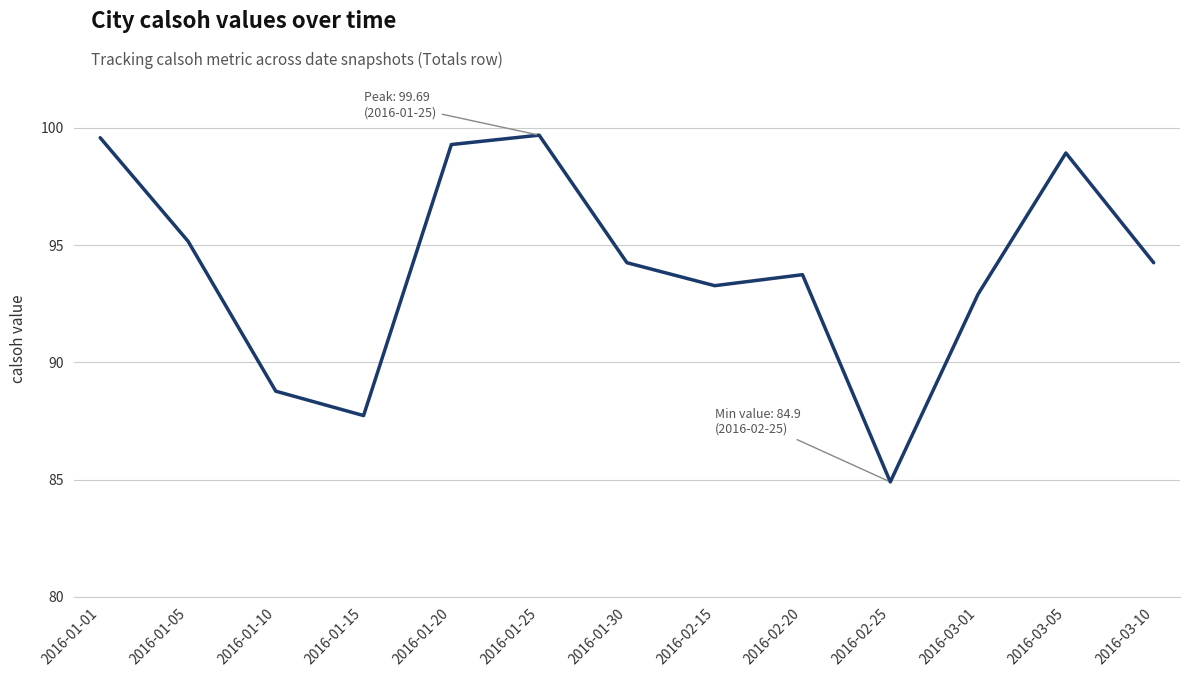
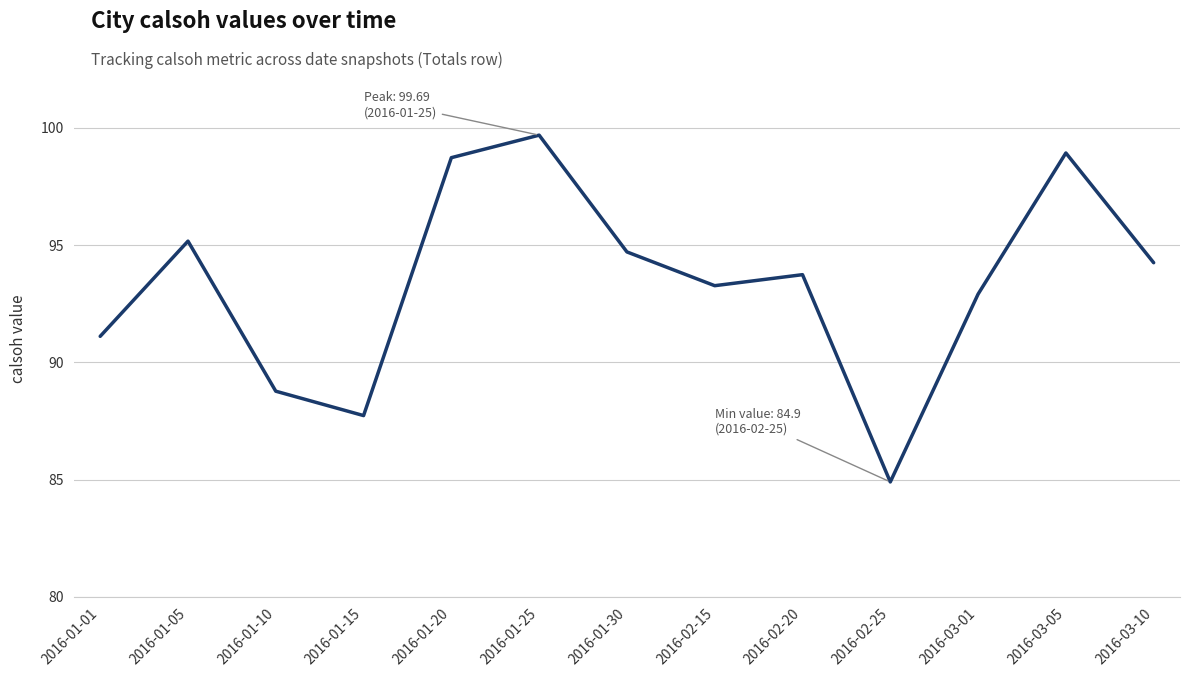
2016-01-01: 99.6 -> 91.1
2016-01-20: 99.3 -> 98.7
2016-01-30: 94.3 -> 94.7
